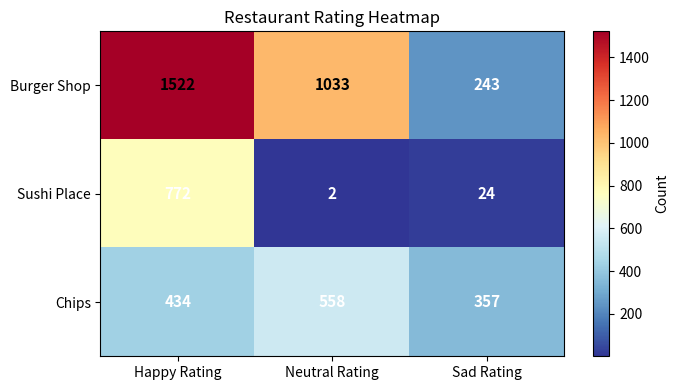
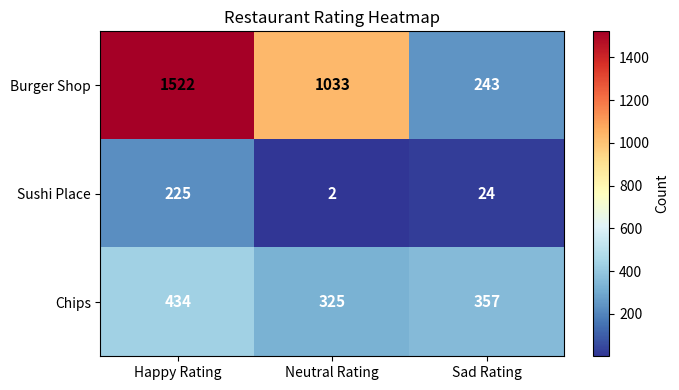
Sushi Place, Happy Rating: 772 -> 225
Chips, Neutral Rating: 558 -> 325
